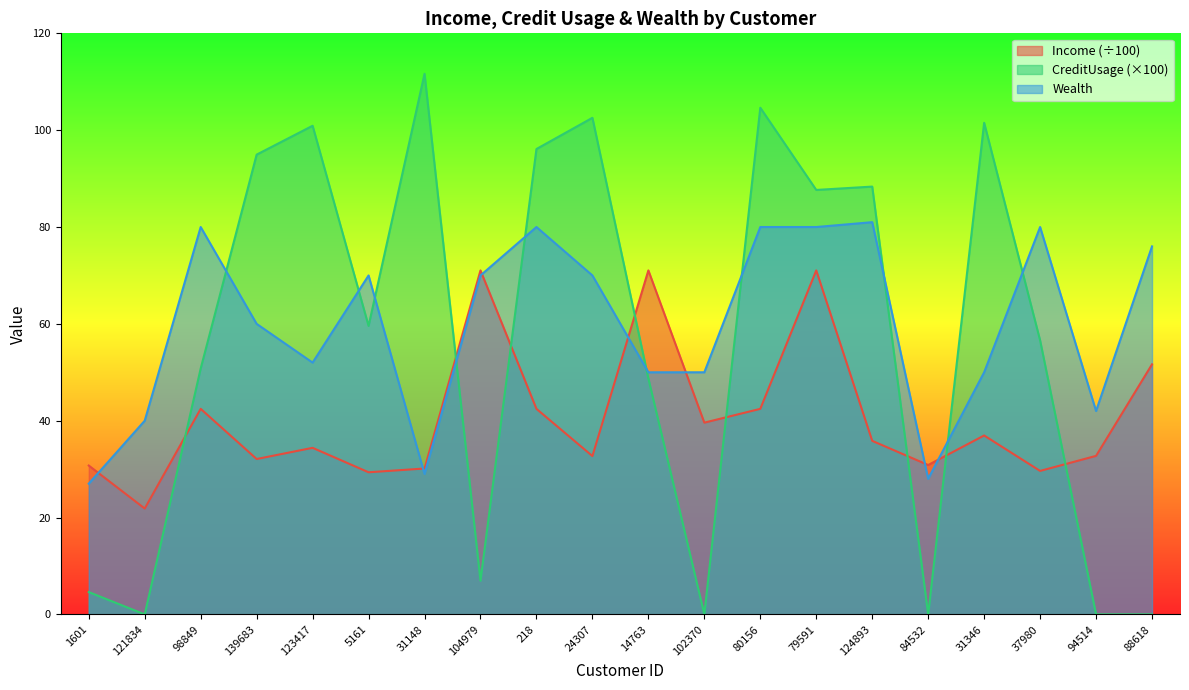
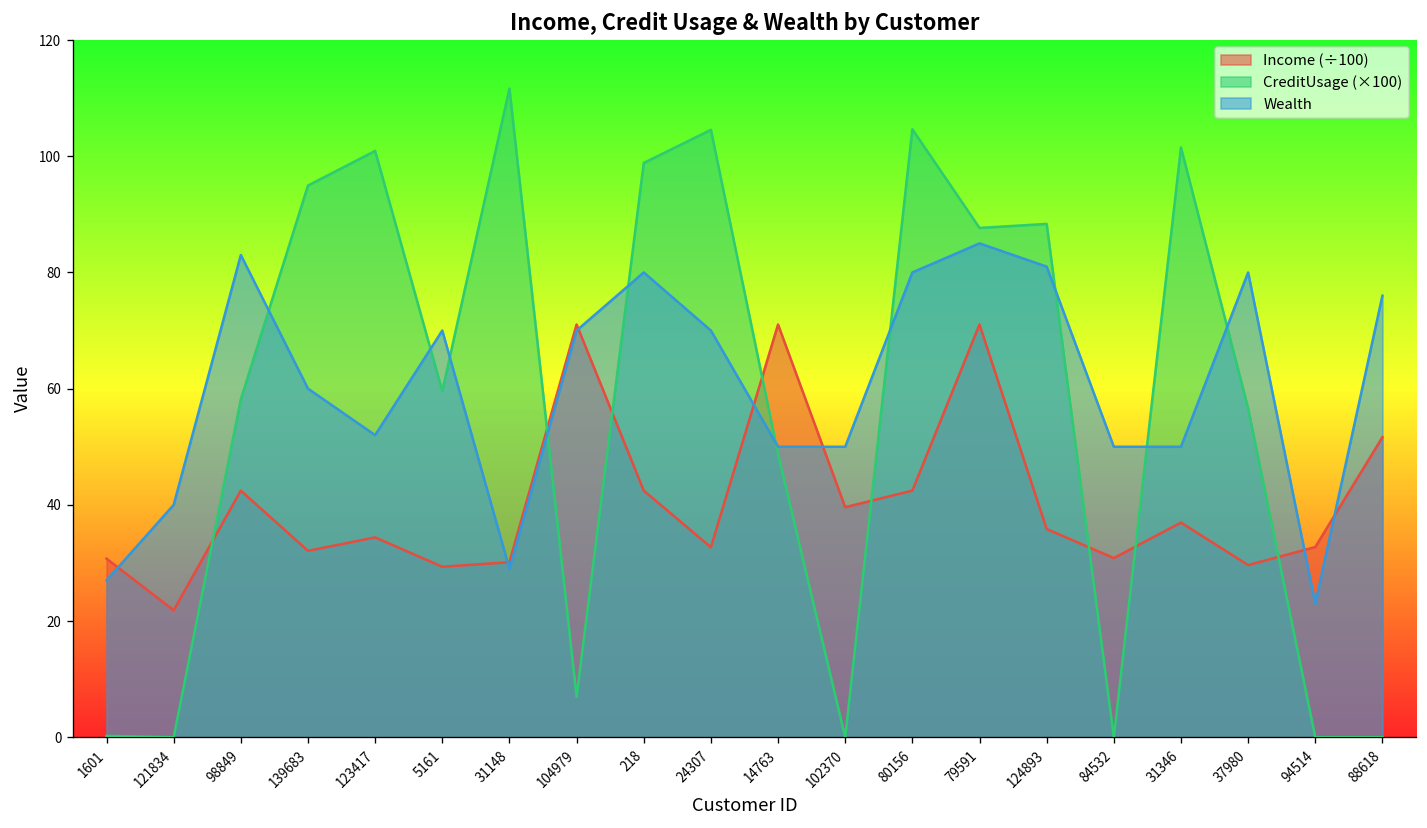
CreditUsage (×100), 1601: 5 -> 0
CreditUsage (×100), 98849: 51 -> 58
Wealth, 98849: 80 -> 83
CreditUsage (×100), 218: 96 -> 99
CreditUsage (×100), 24307: 103 -> 105
Wealth, 79591: 80 -> 85
Wealth, 84532: 28 -> 50
Wealth, 94514: 42 -> 23
